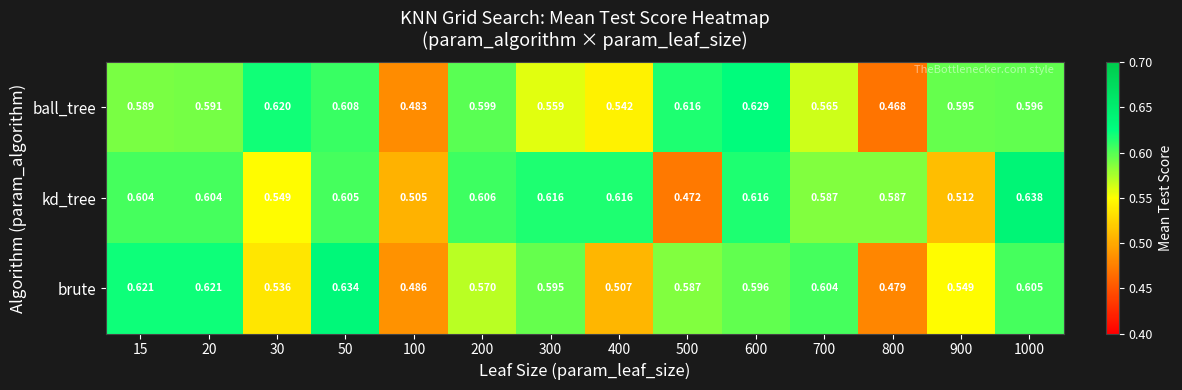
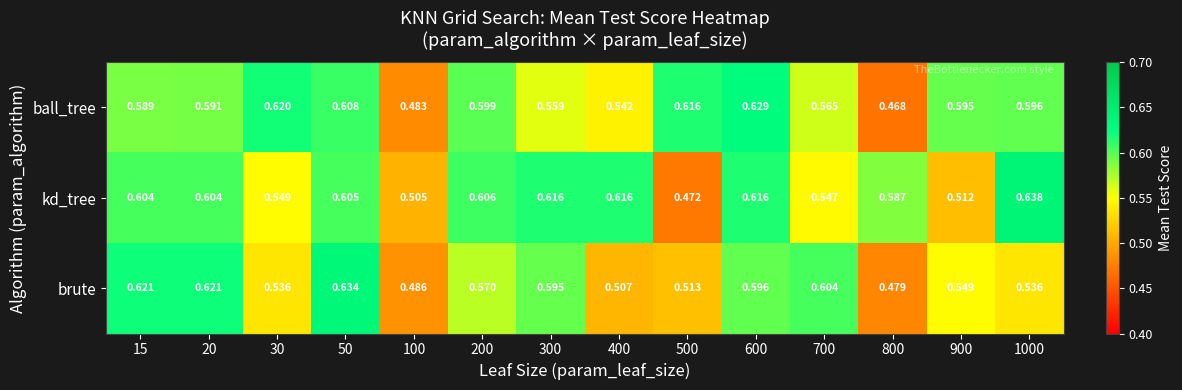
kd_tree, 700: 0.587 -> 0.547
brute, 500: 0.587 -> 0.513
brute, 1000: 0.605 -> 0.536
